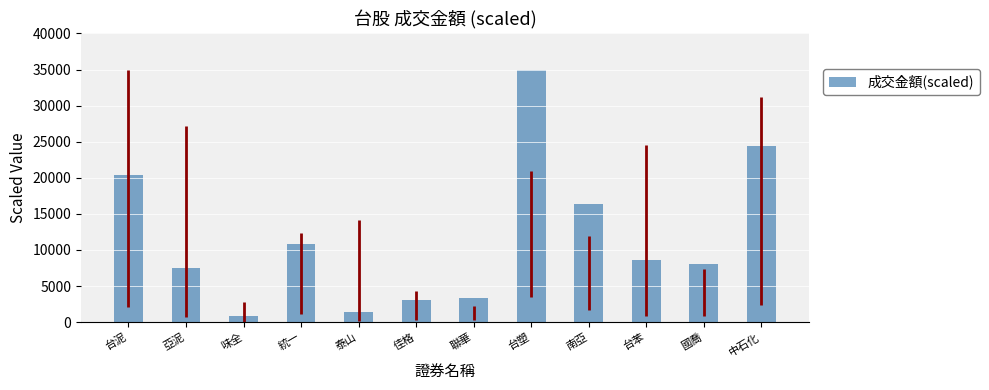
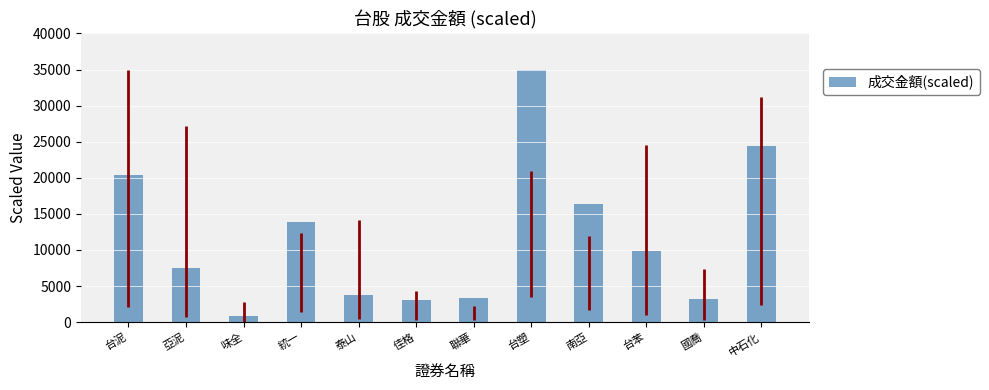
統一: 11000 -> 14000
泰山: 1000 -> 4000
台苯: 9000 -> 10000
國喬: 8000 -> 3000
